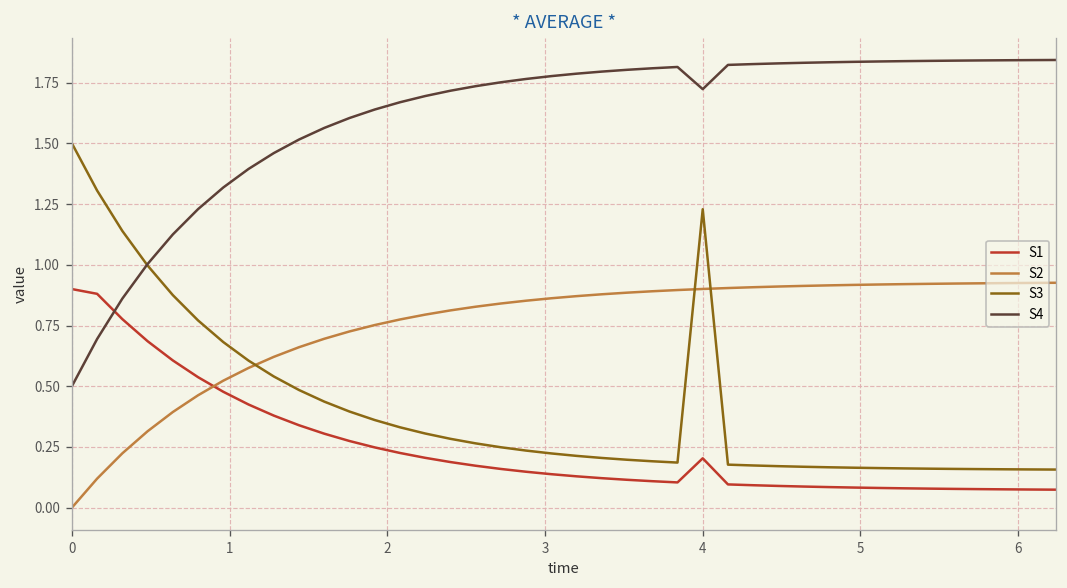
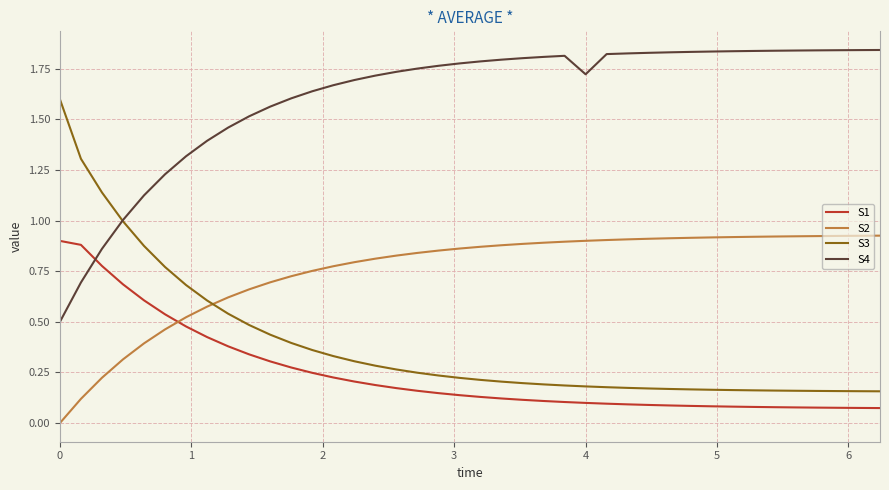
S3, 0: 1.5 -> 1.6
S1, 4: 0.20 -> 0.10
S3, 4: 1.23 -> 0.18
